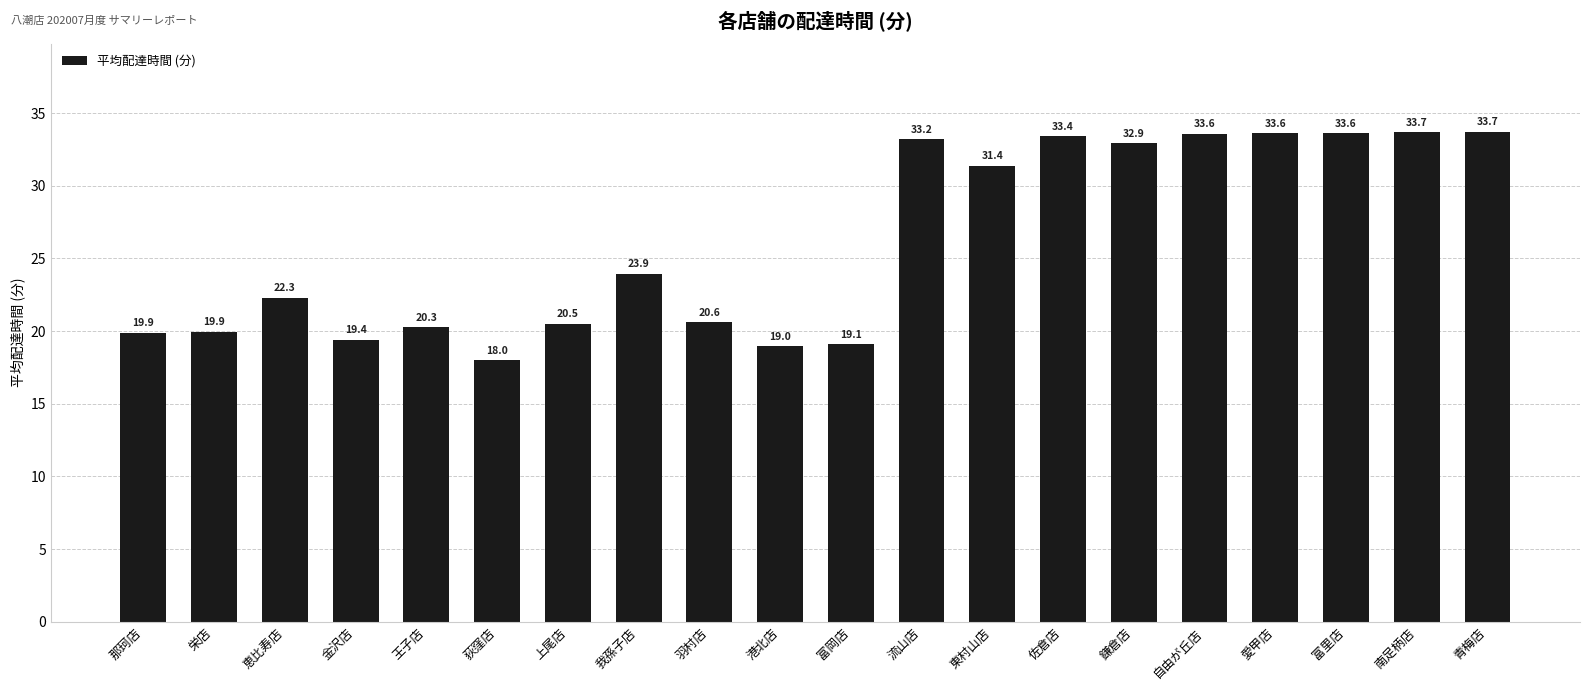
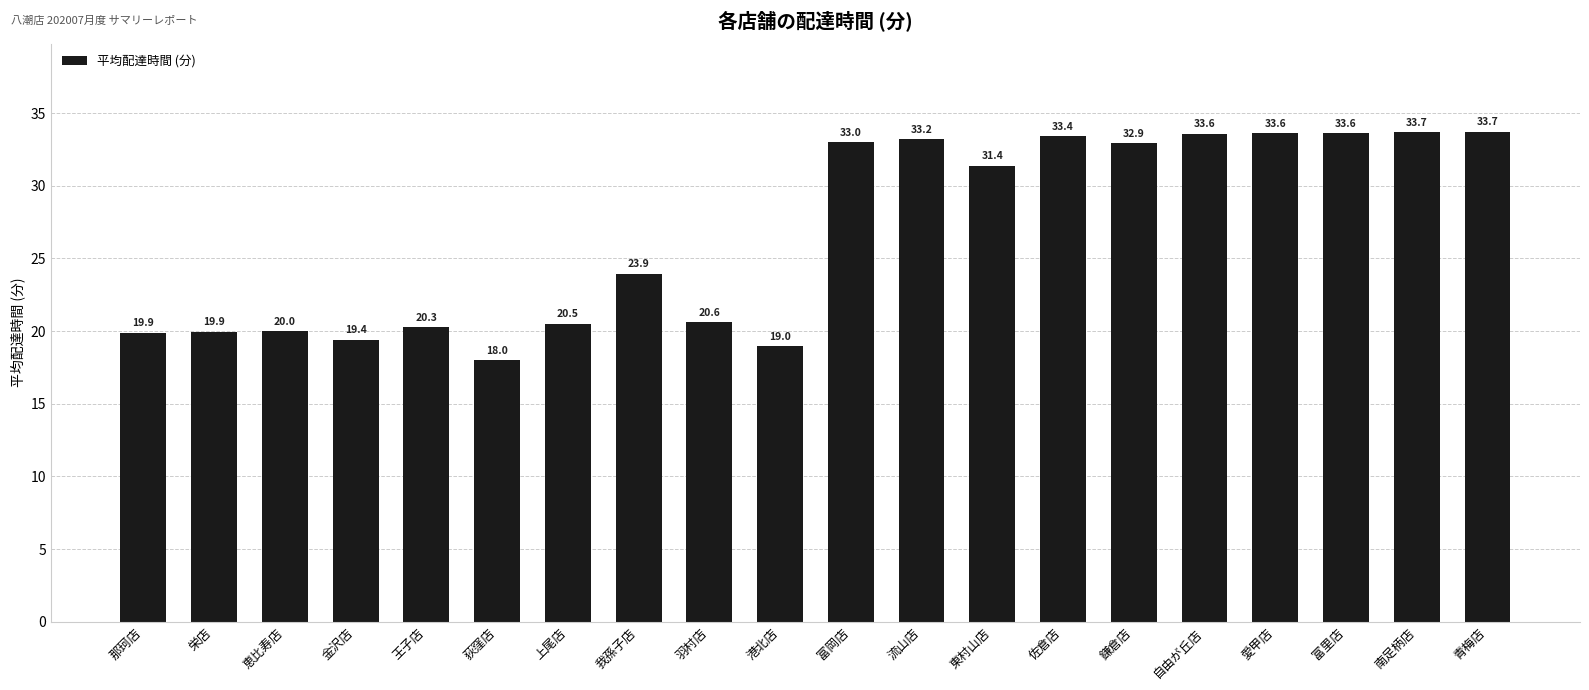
恵比寿店: 22.3 -> 20.0
富岡店: 19.1 -> 33.0
